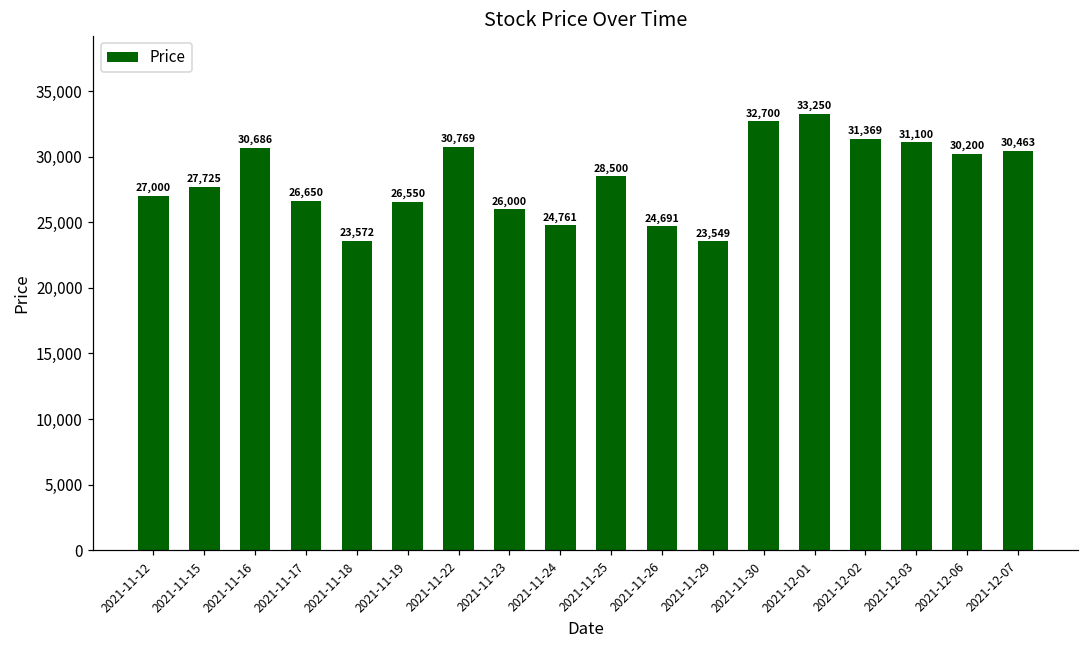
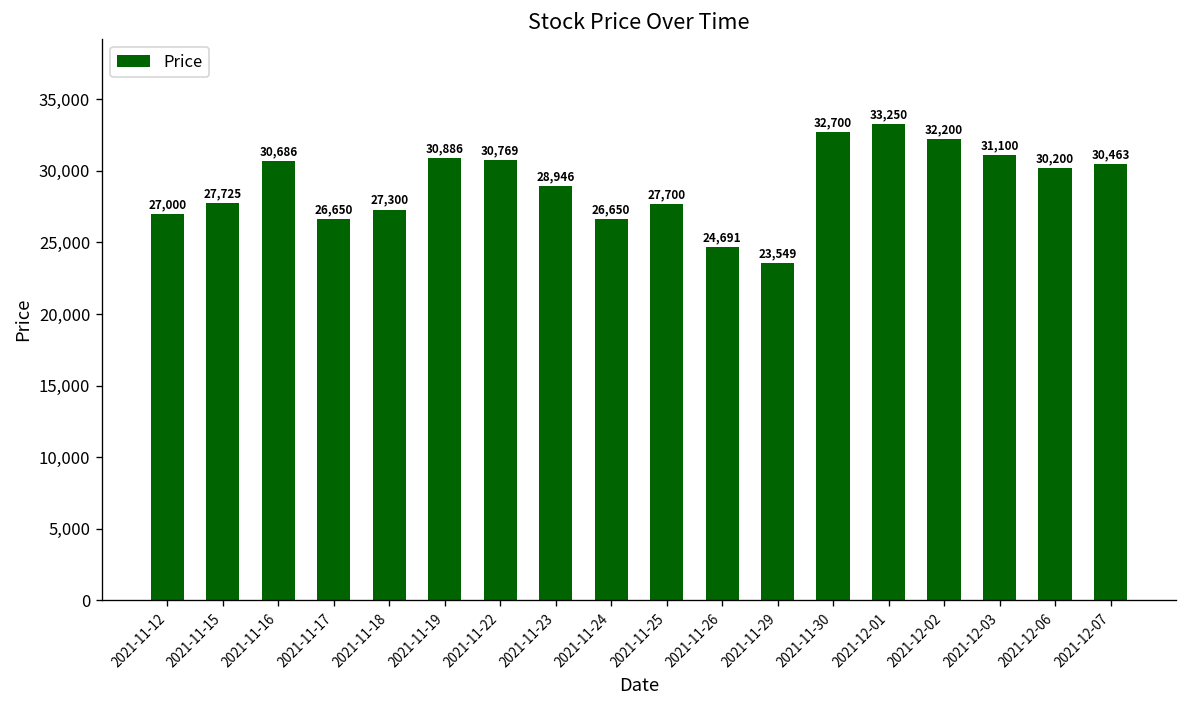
2021-11-18: 23,572 -> 27,300
2021-11-19: 26,550 -> 30,886
2021-11-23: 26,000 -> 28,946
2021-11-24: 24,761 -> 26,650
2021-11-25: 28,500 -> 27,700
2021-12-02: 31,369 -> 32,200
